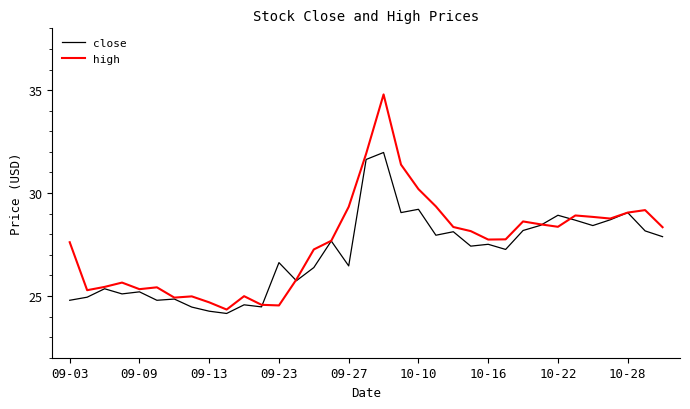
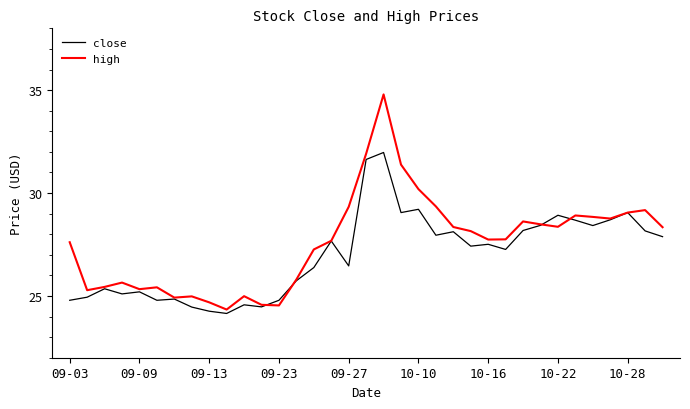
close, 09-23: 26.6 -> 24.8
